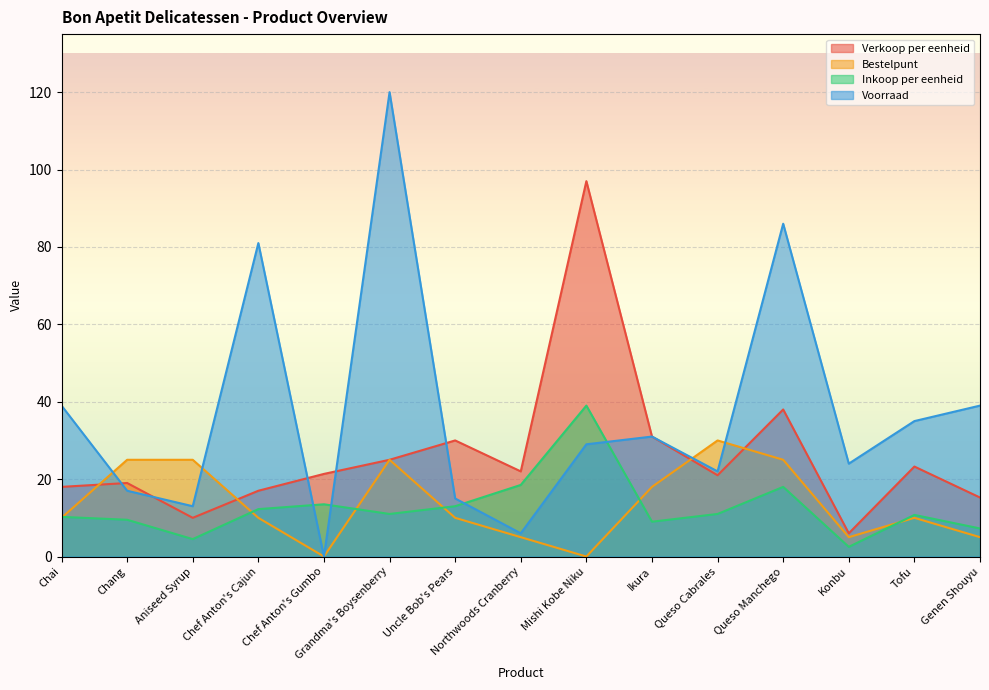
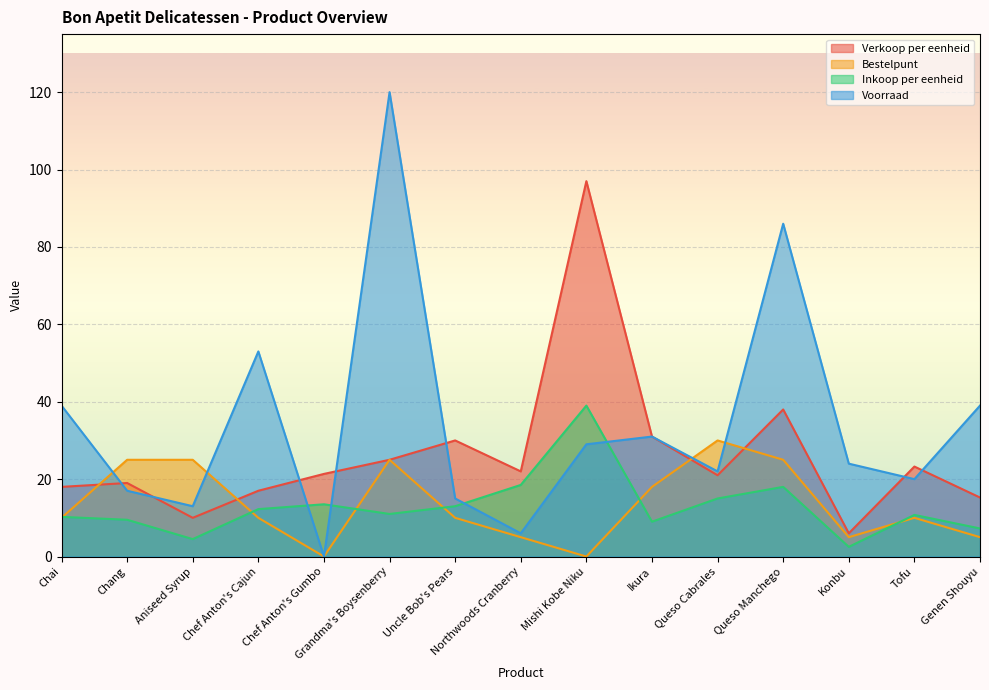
Voorraad, Chef Anton's Cajun: 81 -> 53
Inkoop per eenheid, Queso Cabrales: 11 -> 15
Voorraad, Tofu: 35 -> 20
